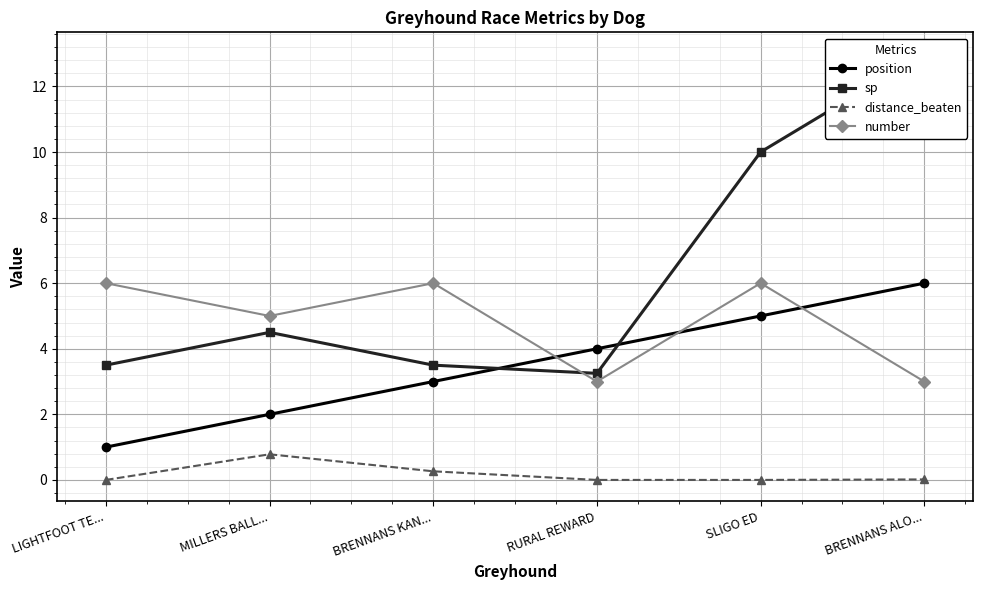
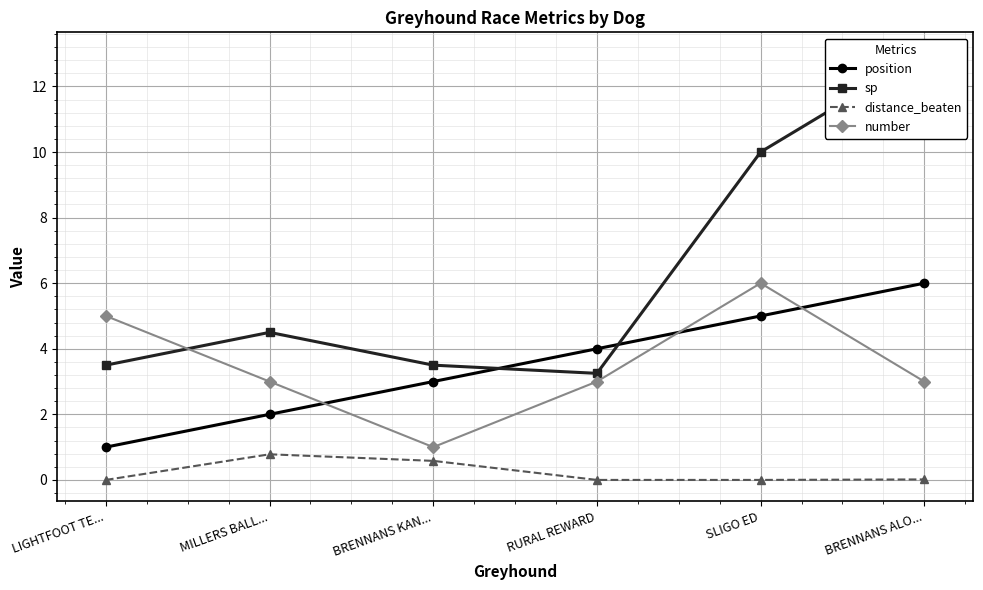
number, LIGHTFOOT TE...: 6 -> 5
number, MILLERS BALL...: 5 -> 3
distance_beaten, BRENNANS KAN...: 0.3 -> 0.6
number, BRENNANS KAN...: 6 -> 1
